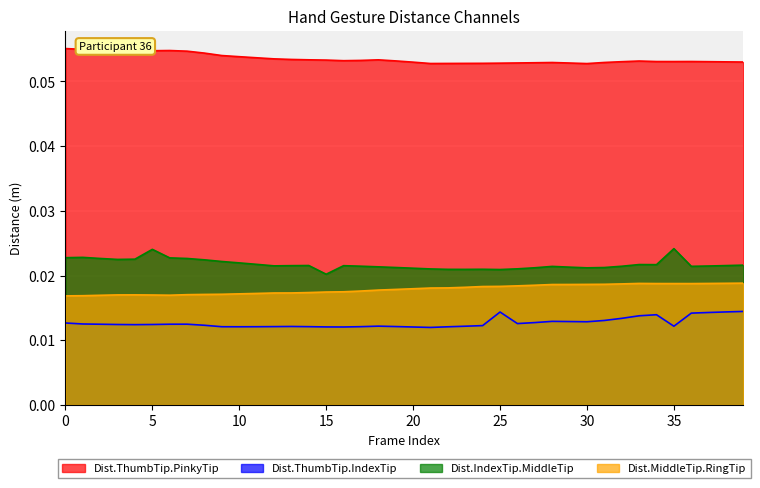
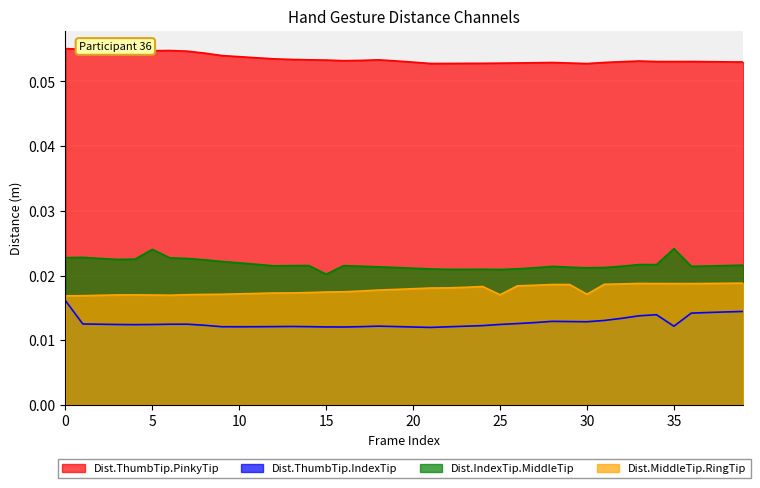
Dist.ThumbTip.IndexTip, 0: 0.013 -> 0.016
Dist.ThumbTip.IndexTip, 25: 0.014 -> 0.012
Dist.MiddleTip.RingTip, 25: 0.018 -> 0.017
Dist.MiddleTip.RingTip, 30: 0.019 -> 0.017
